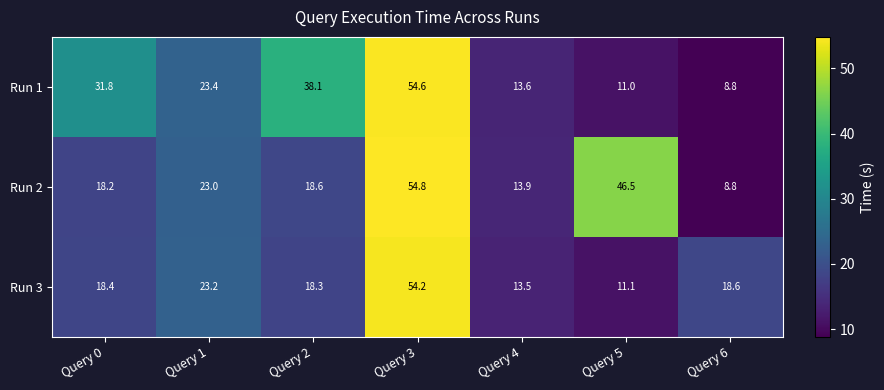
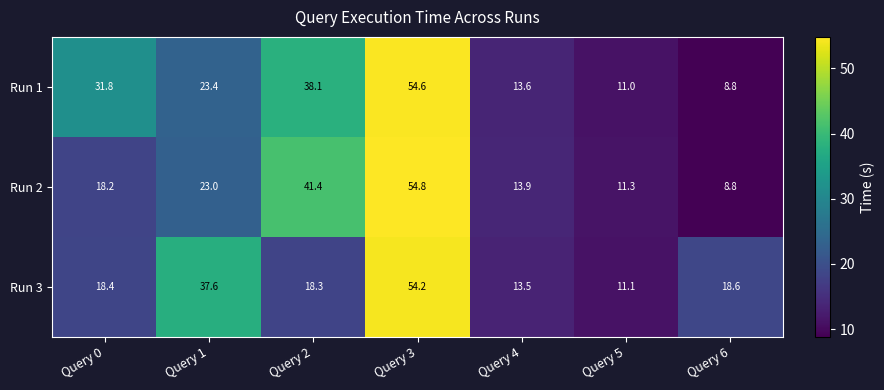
Run 2, Query 2: 18.6 -> 41.4
Run 2, Query 5: 46.5 -> 11.3
Run 3, Query 1: 23.2 -> 37.6
